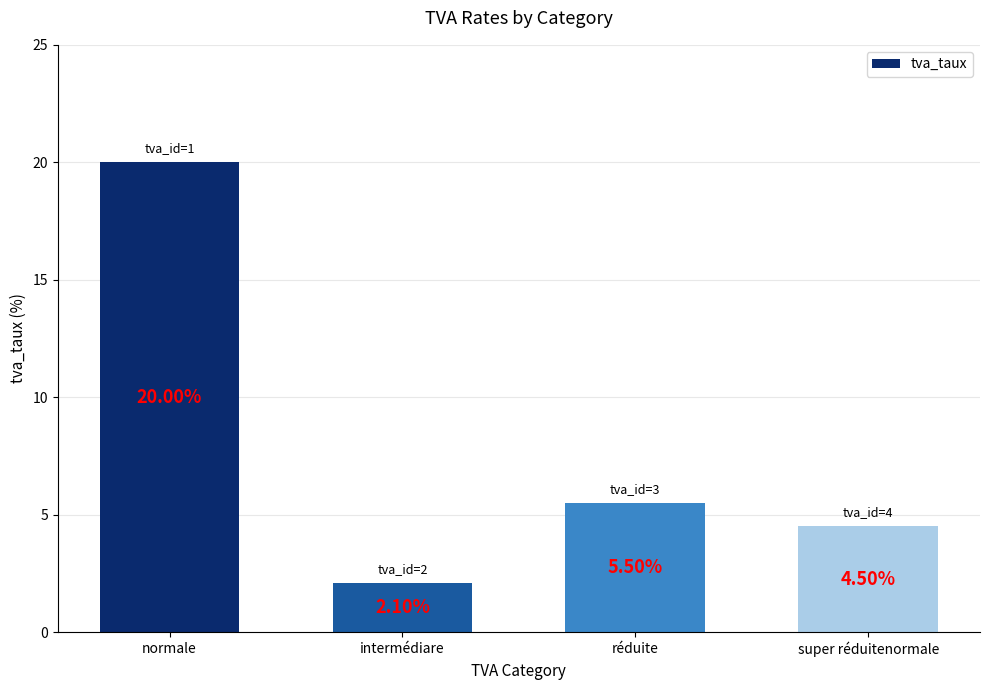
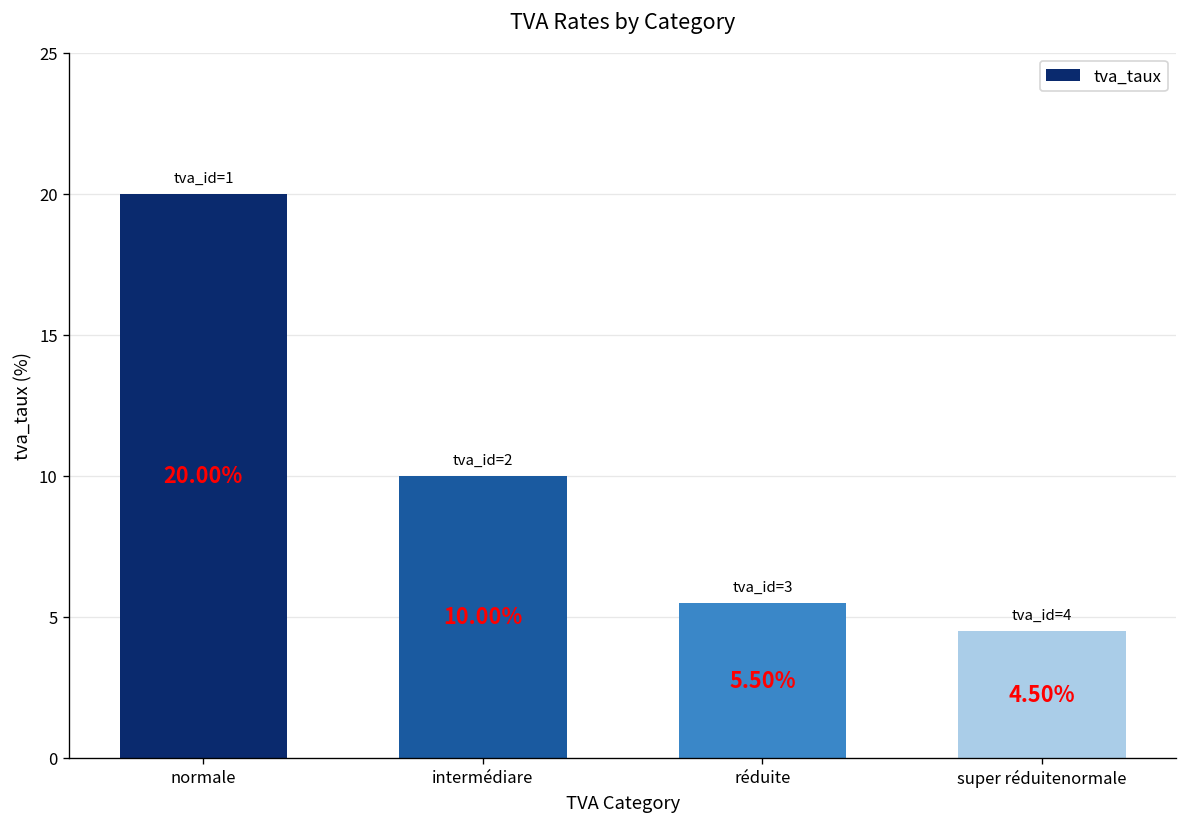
intermédiare: 2.10% -> 10.00%
